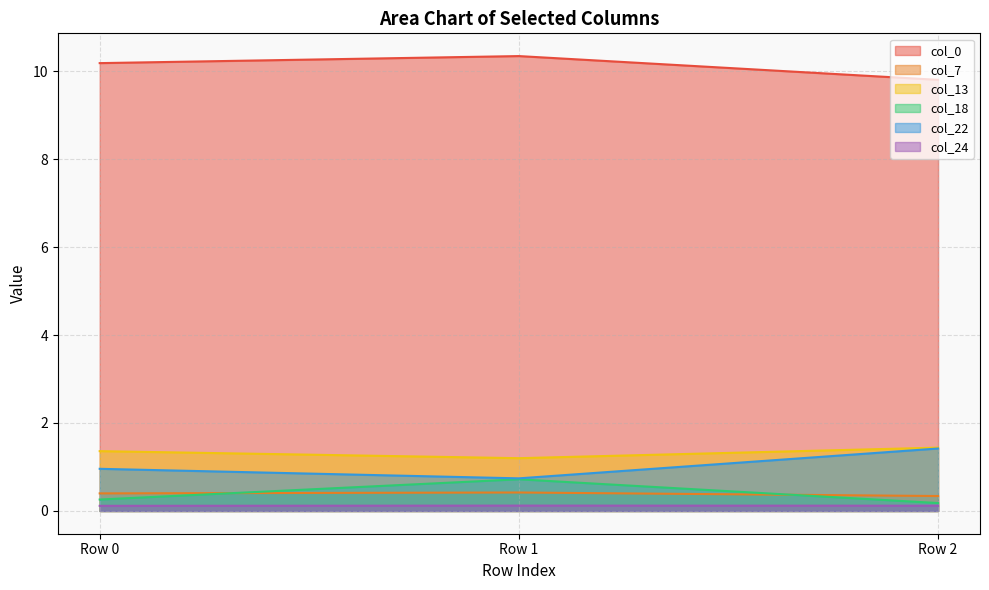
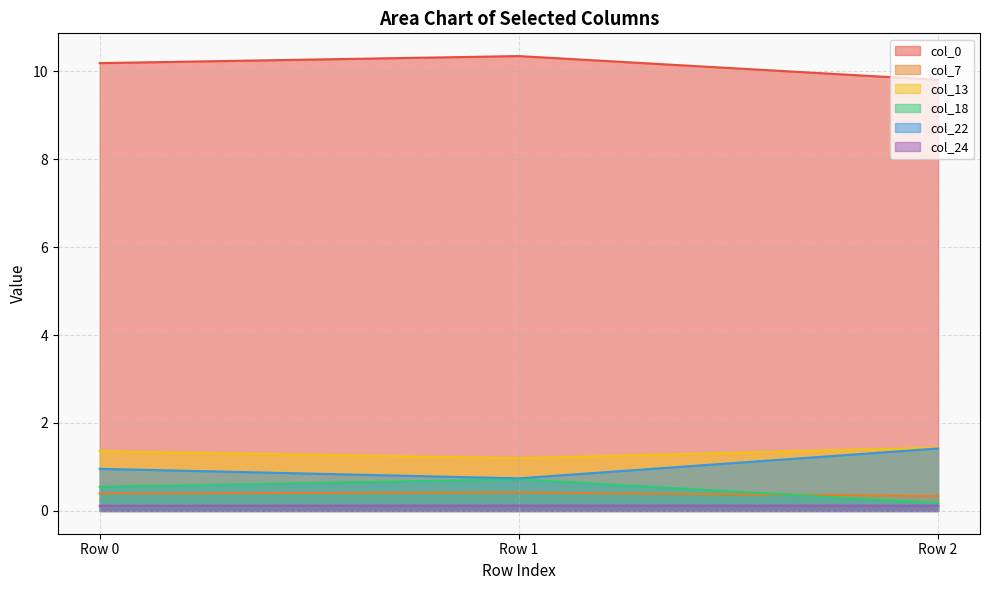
col_18, Row 0: 0.3 -> 0.6
